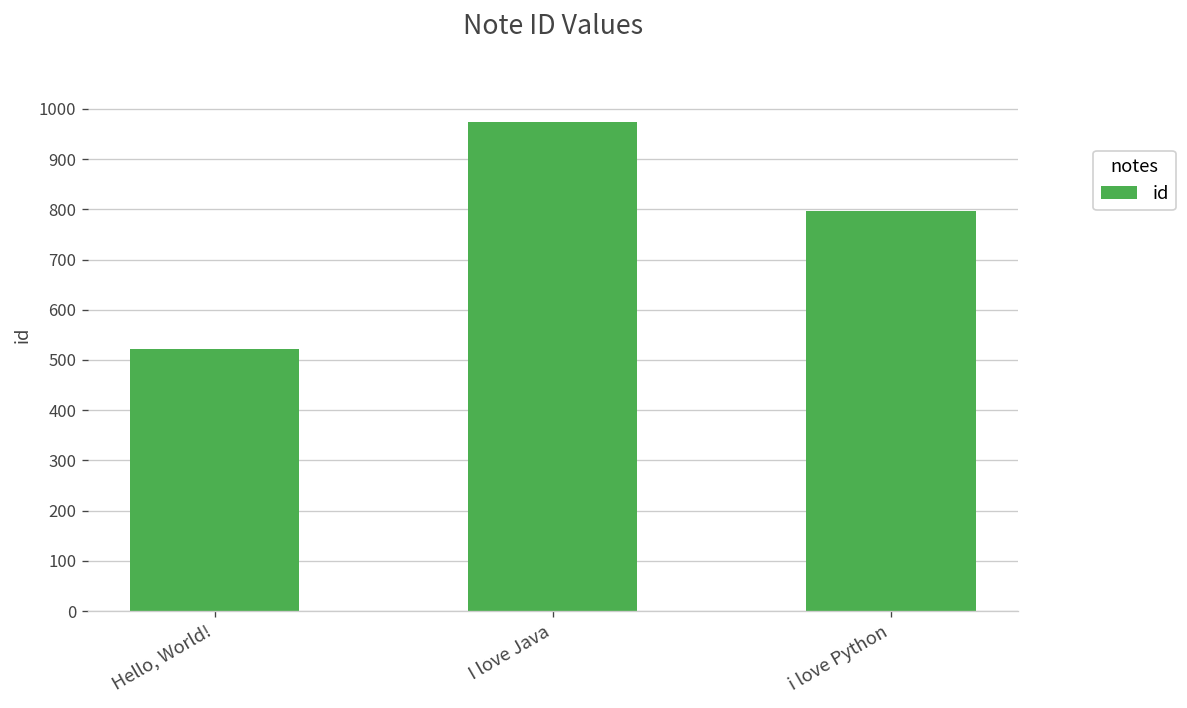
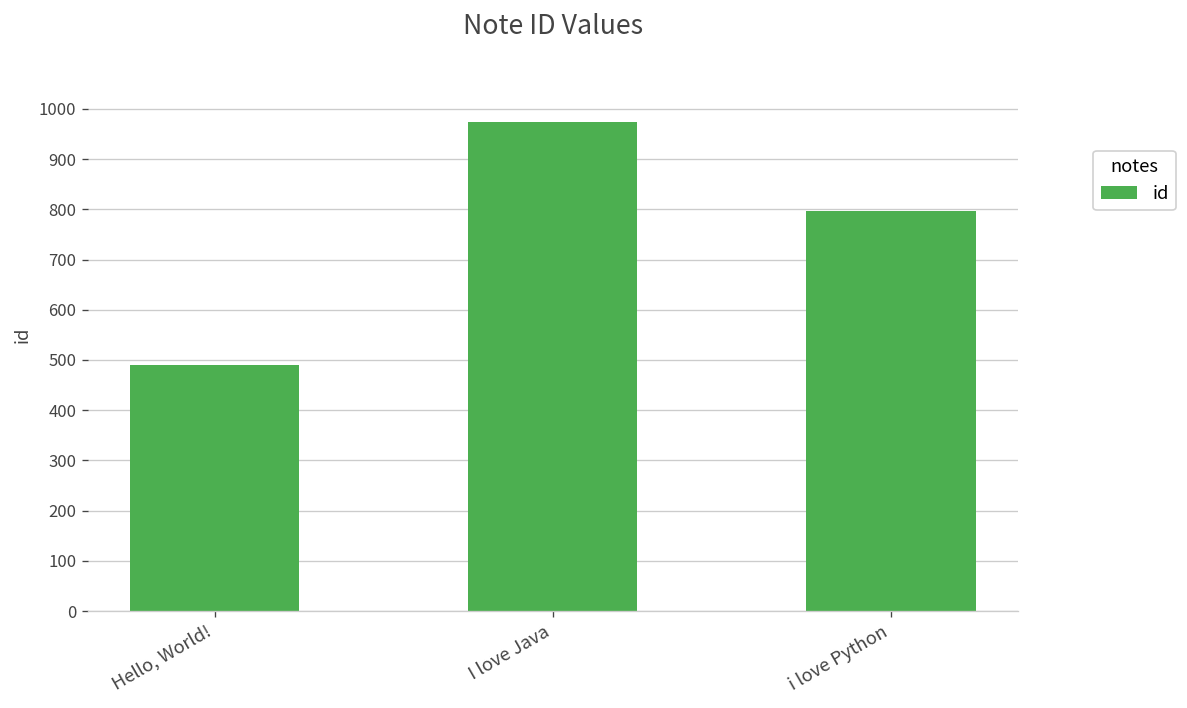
Hello, World!: 520 -> 490
